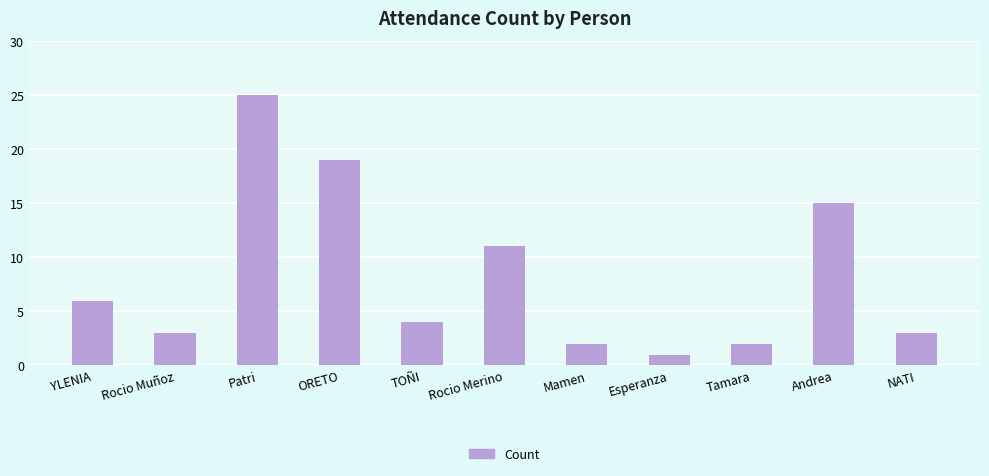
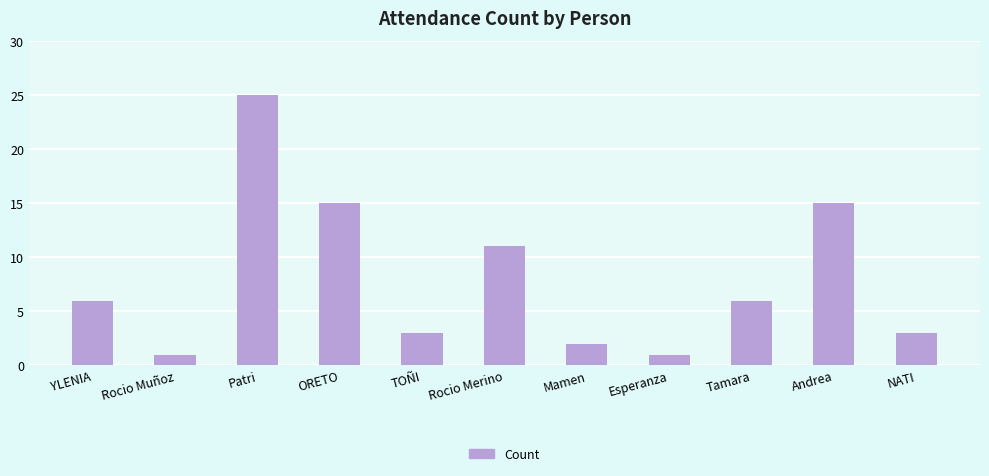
Rocio Muñoz: 3 -> 1
ORETO: 19 -> 15
TOÑI: 4 -> 3
Tamara: 2 -> 6
